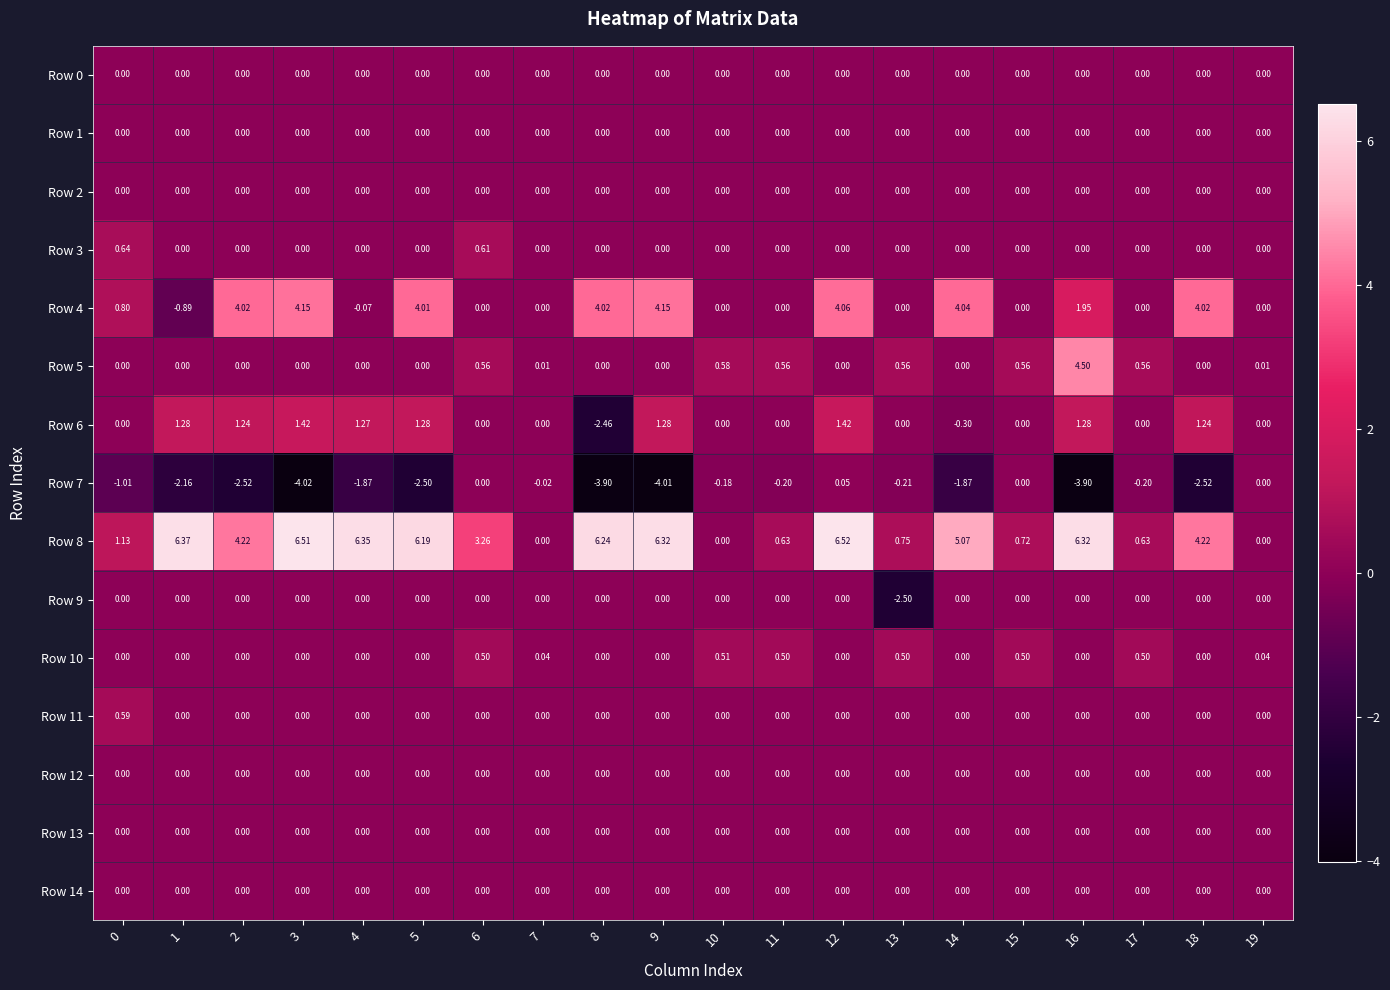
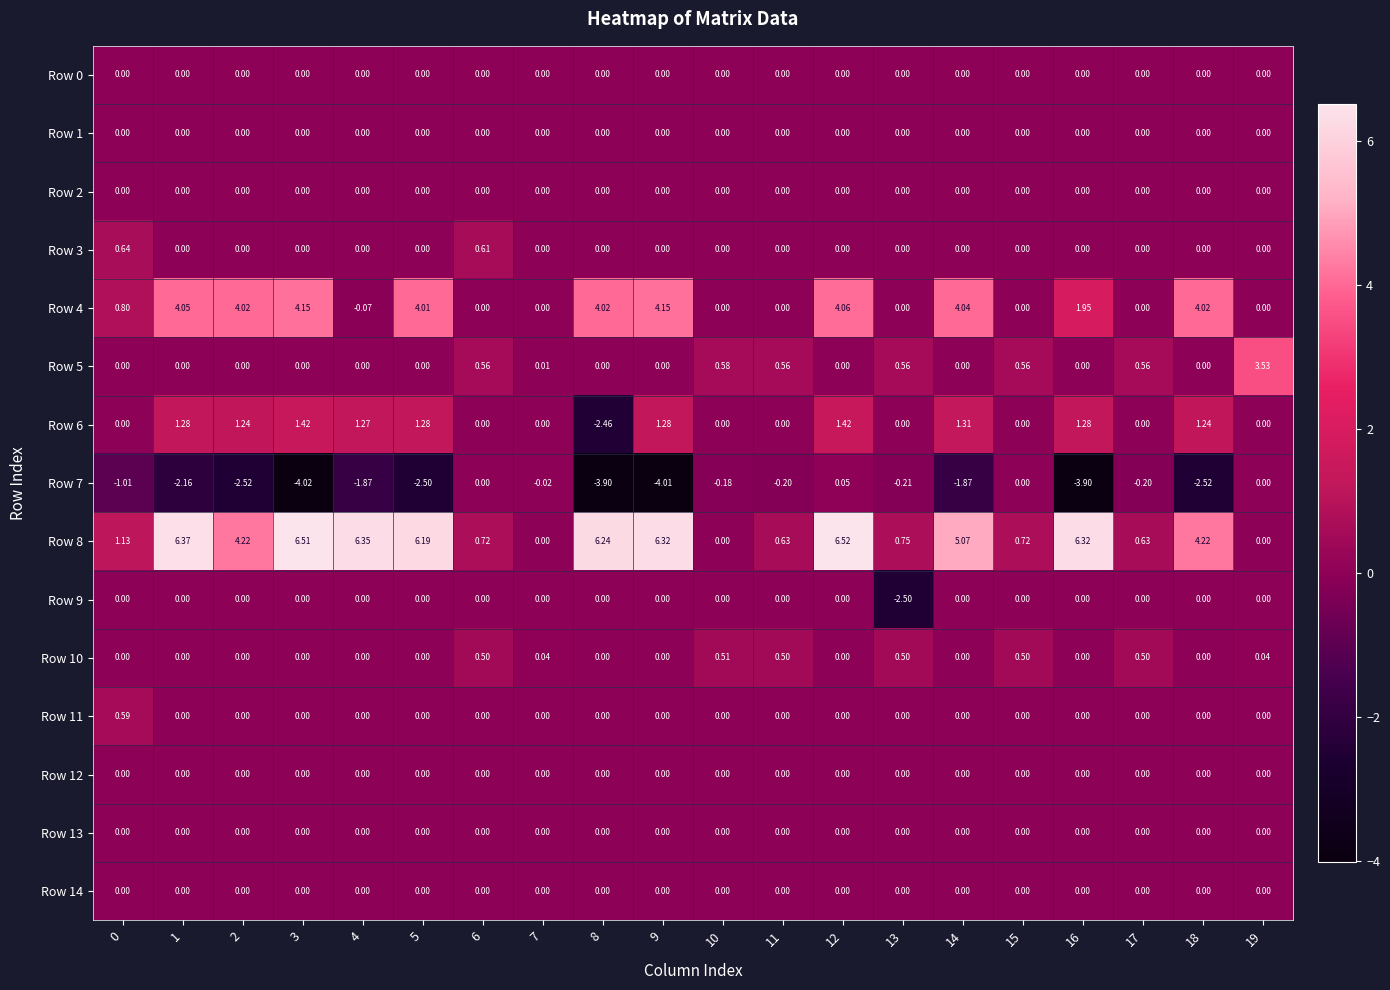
Row 4, 1: -0.89 -> 4.05
Row 5, 16: 4.50 -> 0.00
Row 5, 19: 0.01 -> 3.53
Row 6, 14: -0.30 -> 1.31
Row 8, 6: 3.26 -> 0.72
